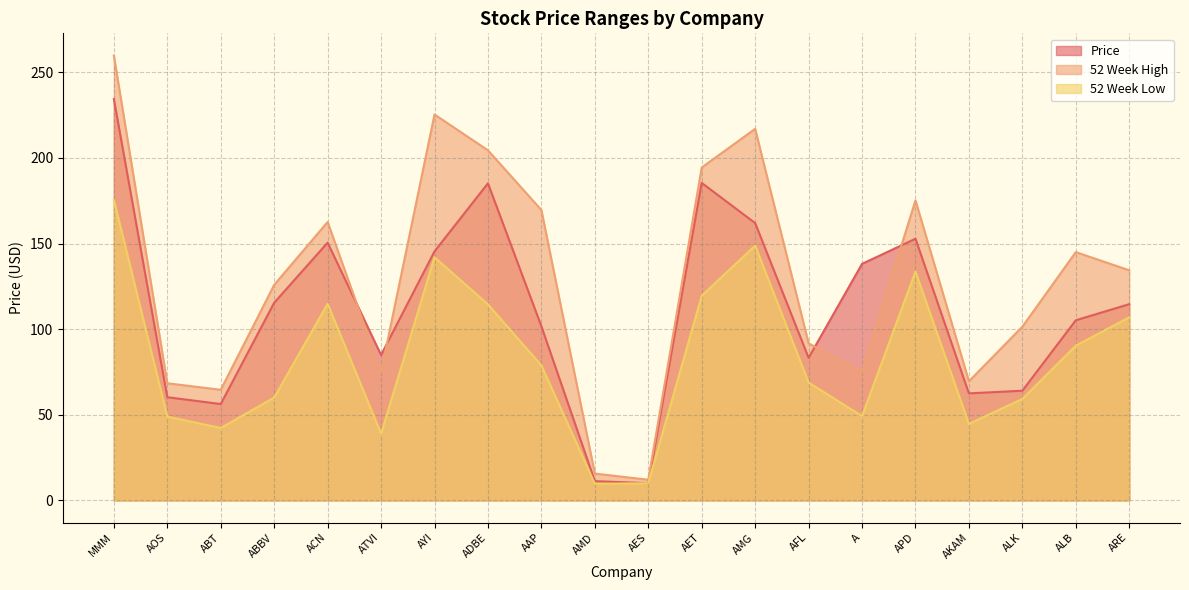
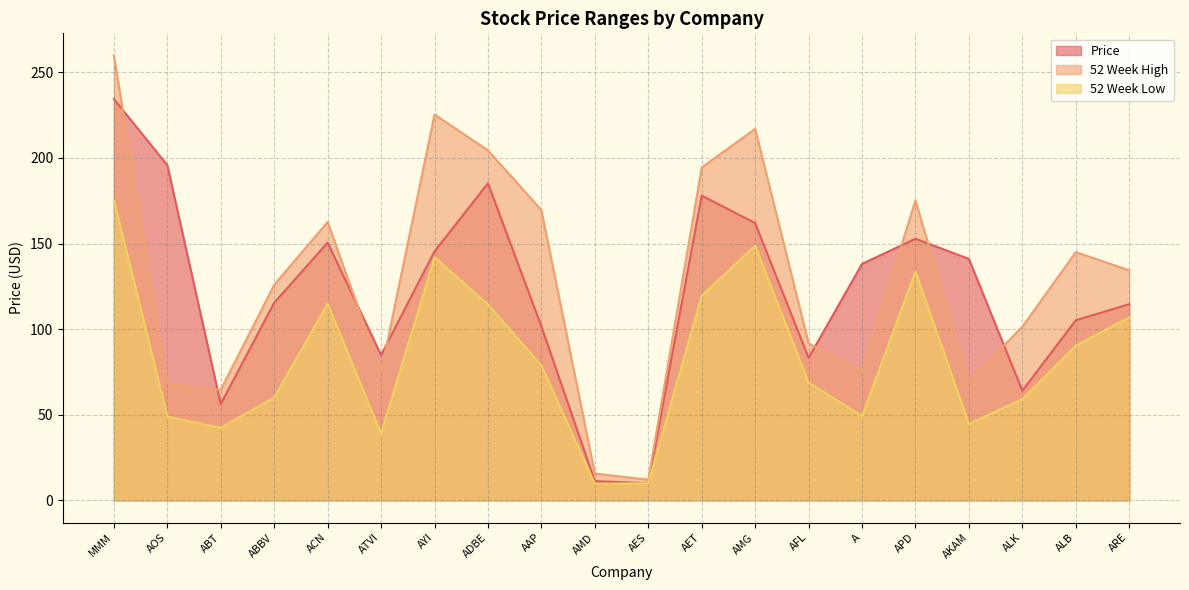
Price, AOS: 60 -> 196
Price, AET: 185 -> 178
Price, AKAM: 62 -> 141
